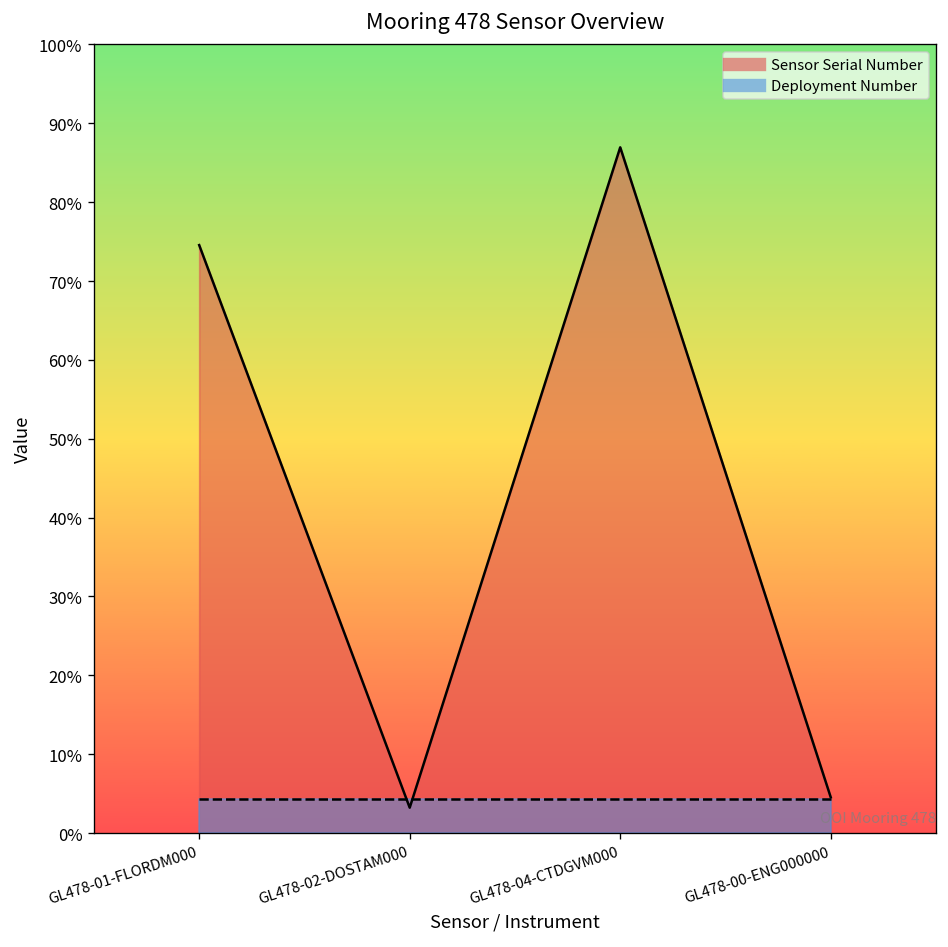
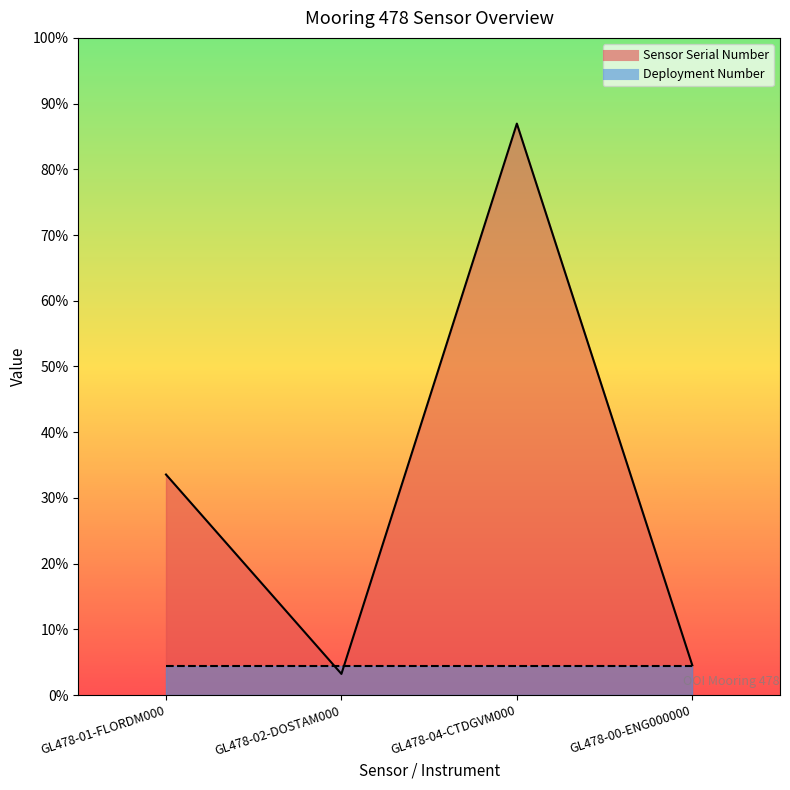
Sensor Serial Number, GL478-01-FLORDM000: 75% -> 34%
